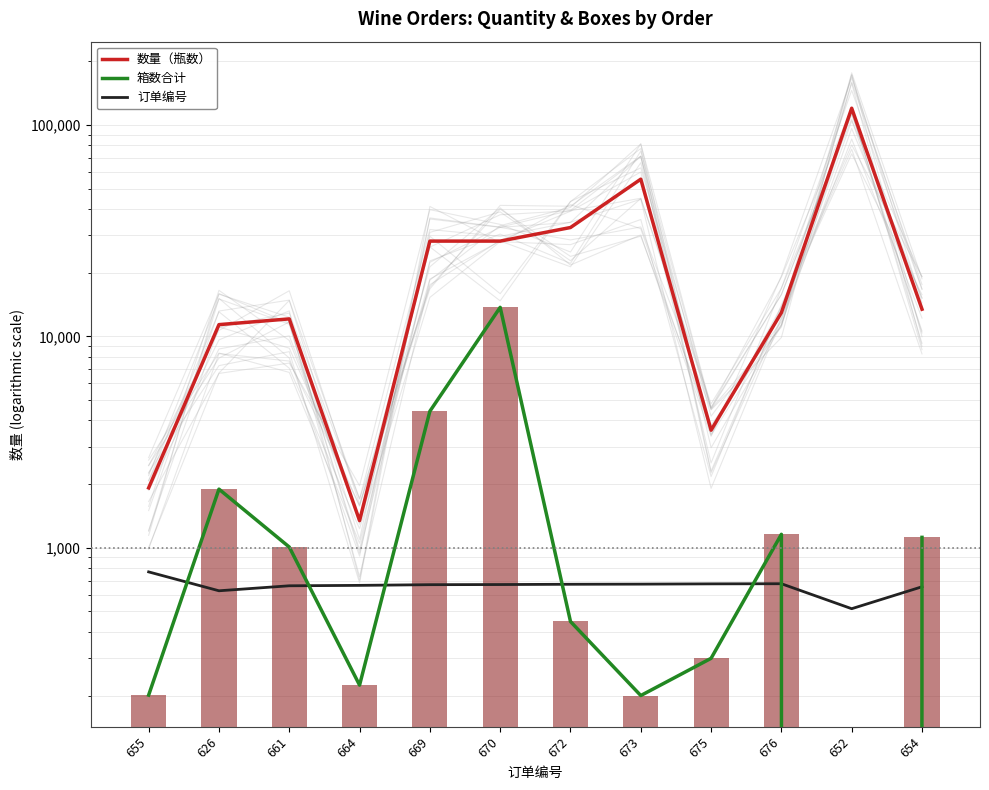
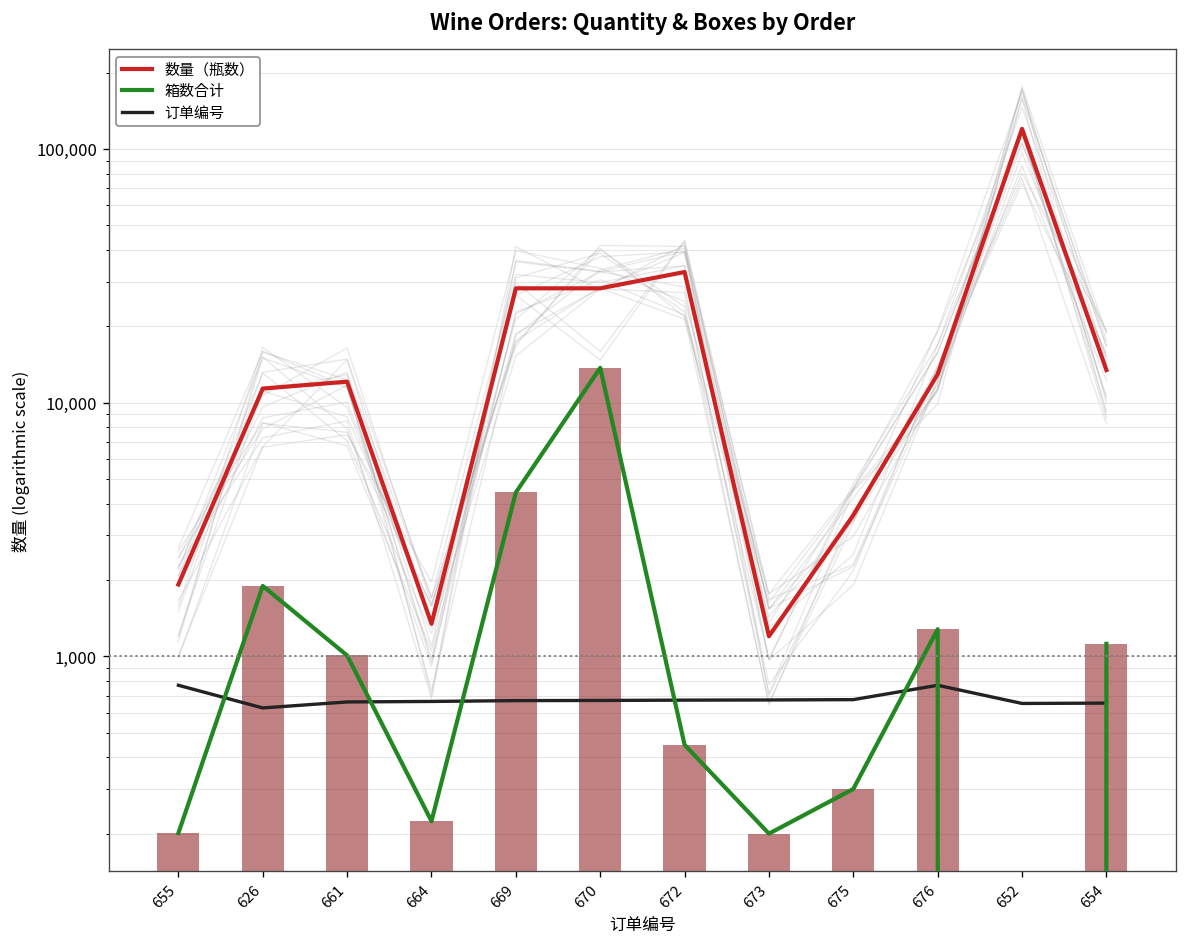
数量（瓶数）, 673: 55,000 -> 1,200
箱数合计, 676: 1,200 -> 1,300
订单编号, 676: 680 -> 770
订单编号, 652: 520 -> 650
